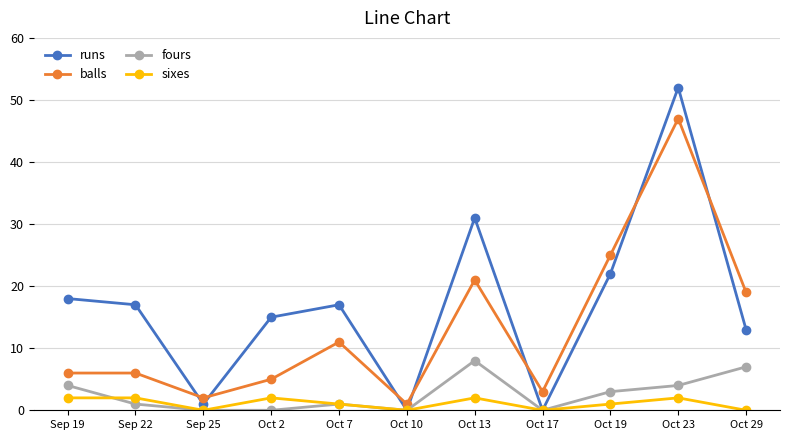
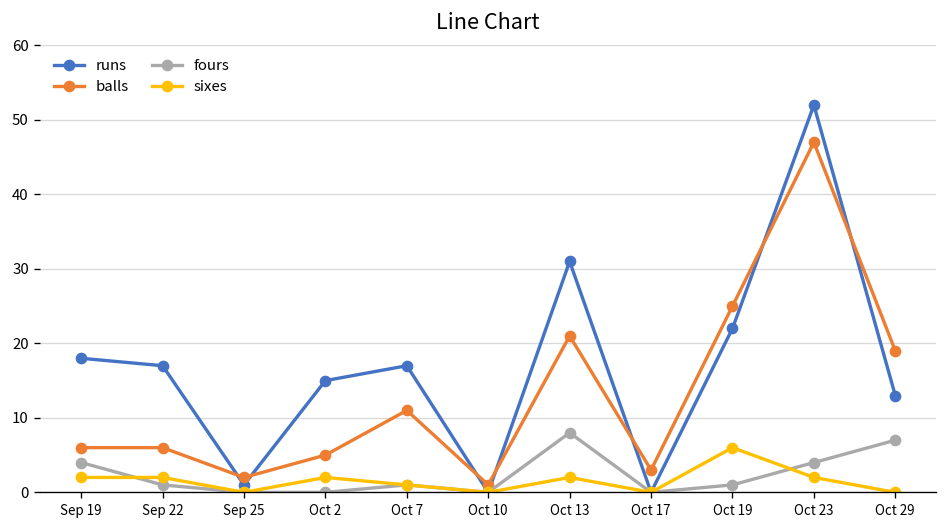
fours, Oct 19: 3 -> 1
sixes, Oct 19: 1 -> 6
